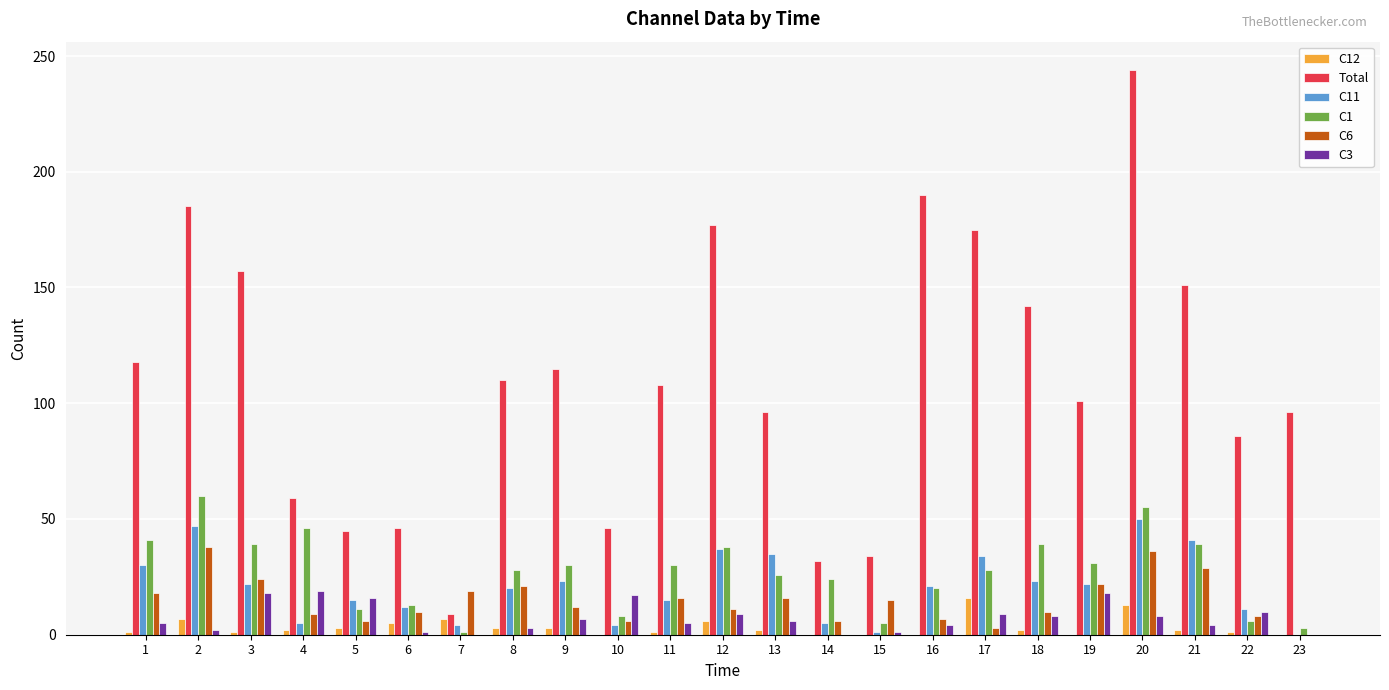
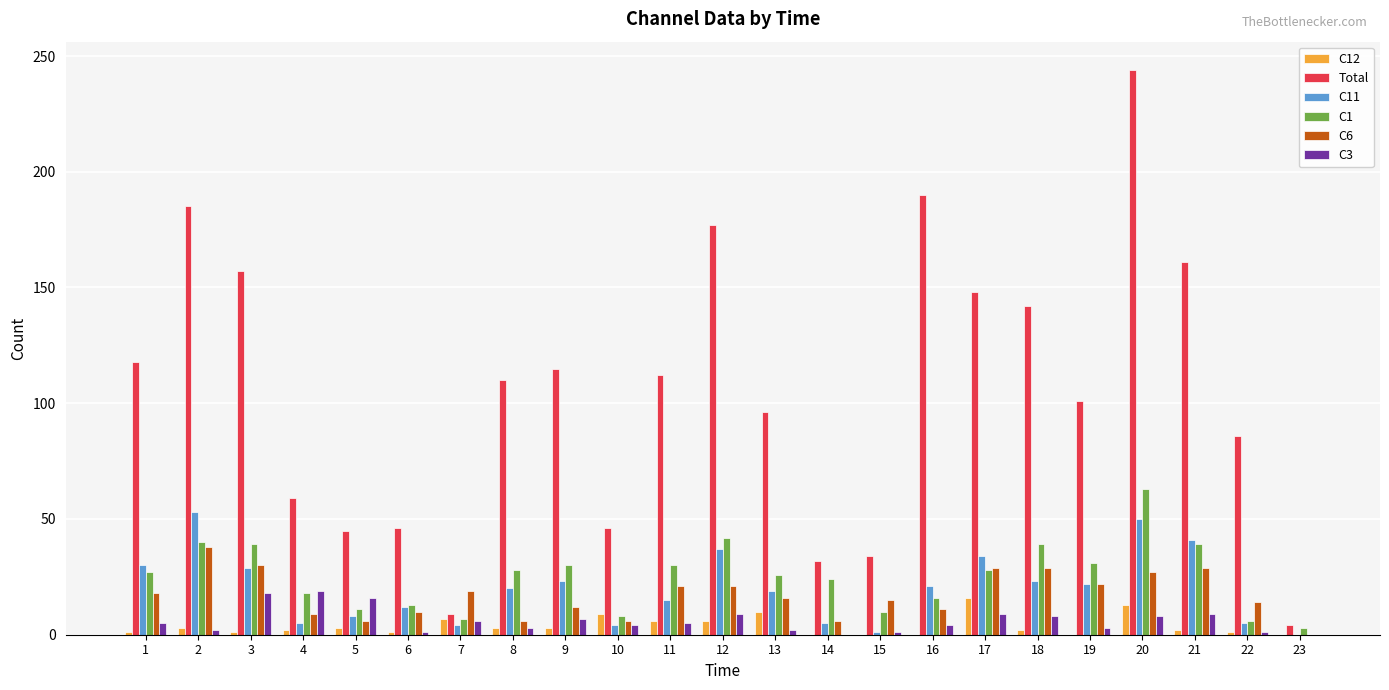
C1, 1: 41 -> 27
C12, 2: 7 -> 3
C11, 2: 47 -> 53
C1, 2: 60 -> 40
C11, 3: 22 -> 29
C6, 3: 24 -> 30
C1, 4: 46 -> 18
C11, 5: 15 -> 8
C12, 6: 5 -> 1
C1, 7: 1 -> 7
C3, 7: 0 -> 6
C6, 8: 21 -> 6
C12, 10: 0 -> 9
C3, 10: 17 -> 4
C12, 11: 1 -> 6
Total, 11: 108 -> 112
C6, 11: 16 -> 21
C1, 12: 38 -> 42
C6, 12: 11 -> 21
C12, 13: 2 -> 10
C11, 13: 35 -> 19
C3, 13: 6 -> 2
C1, 15: 5 -> 10
C1, 16: 20 -> 16
C6, 16: 7 -> 11
Total, 17: 175 -> 148
C6, 17: 3 -> 29
C6, 18: 10 -> 29
C3, 19: 18 -> 3
C1, 20: 55 -> 63
C6, 20: 36 -> 27
Total, 21: 151 -> 161
C3, 21: 4 -> 9
C11, 22: 11 -> 5
C6, 22: 8 -> 14
C3, 22: 10 -> 1
Total, 23: 96 -> 4
